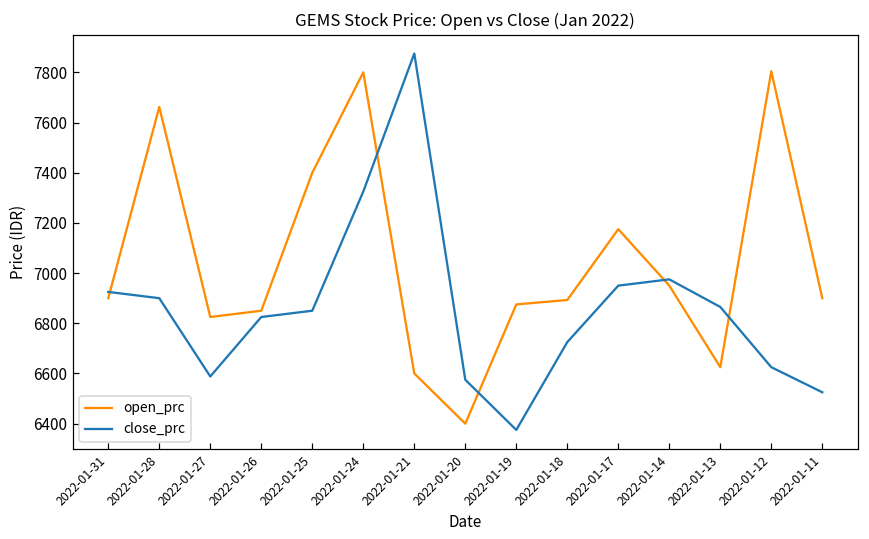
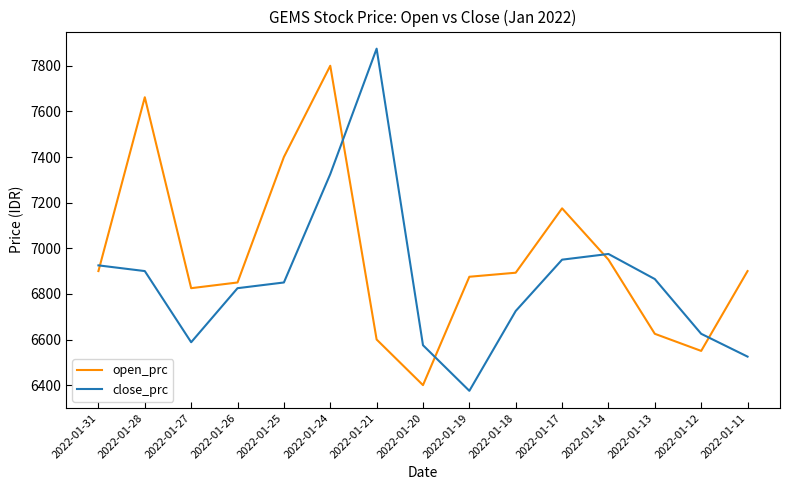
open_prc, 2022-01-12: 7800 -> 6550
